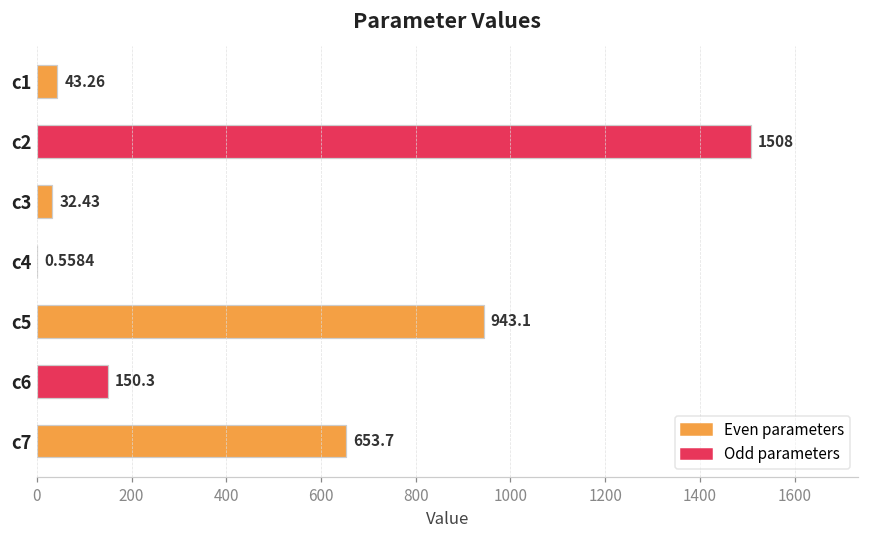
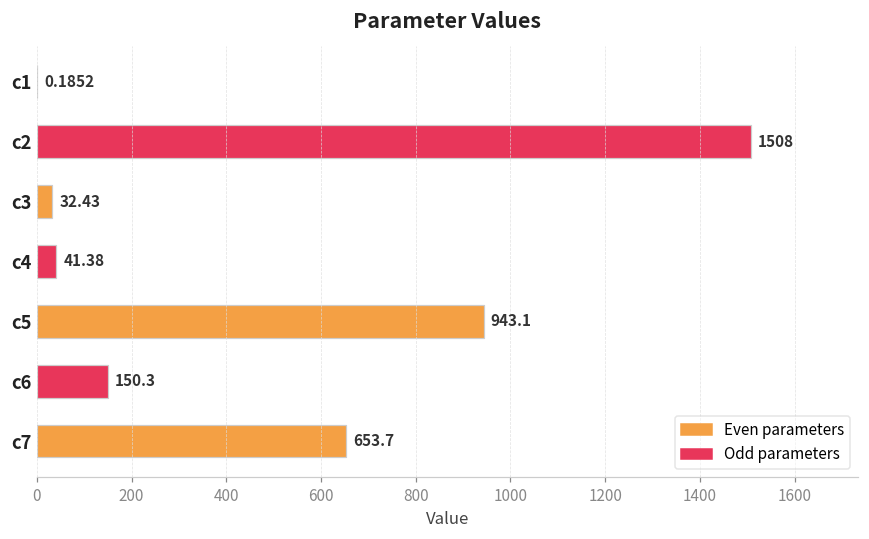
c1: 43.26 -> 0.1852
c4: 0.5584 -> 41.38
